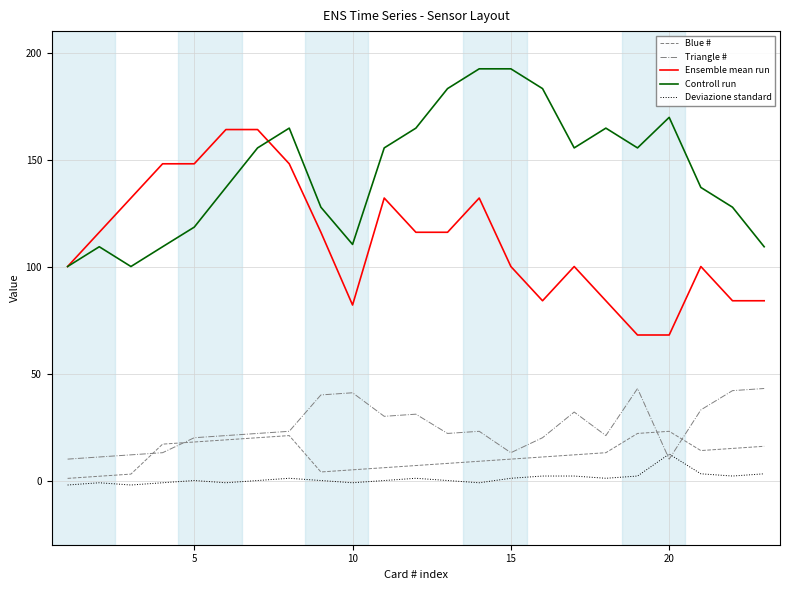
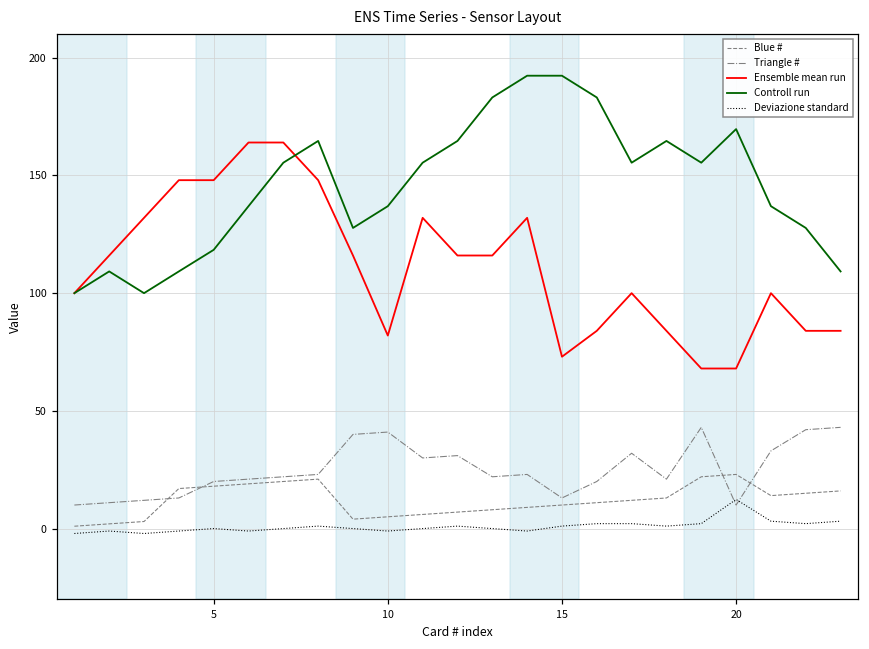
Controll run, 10: 110 -> 137
Ensemble mean run, 15: 100 -> 73
